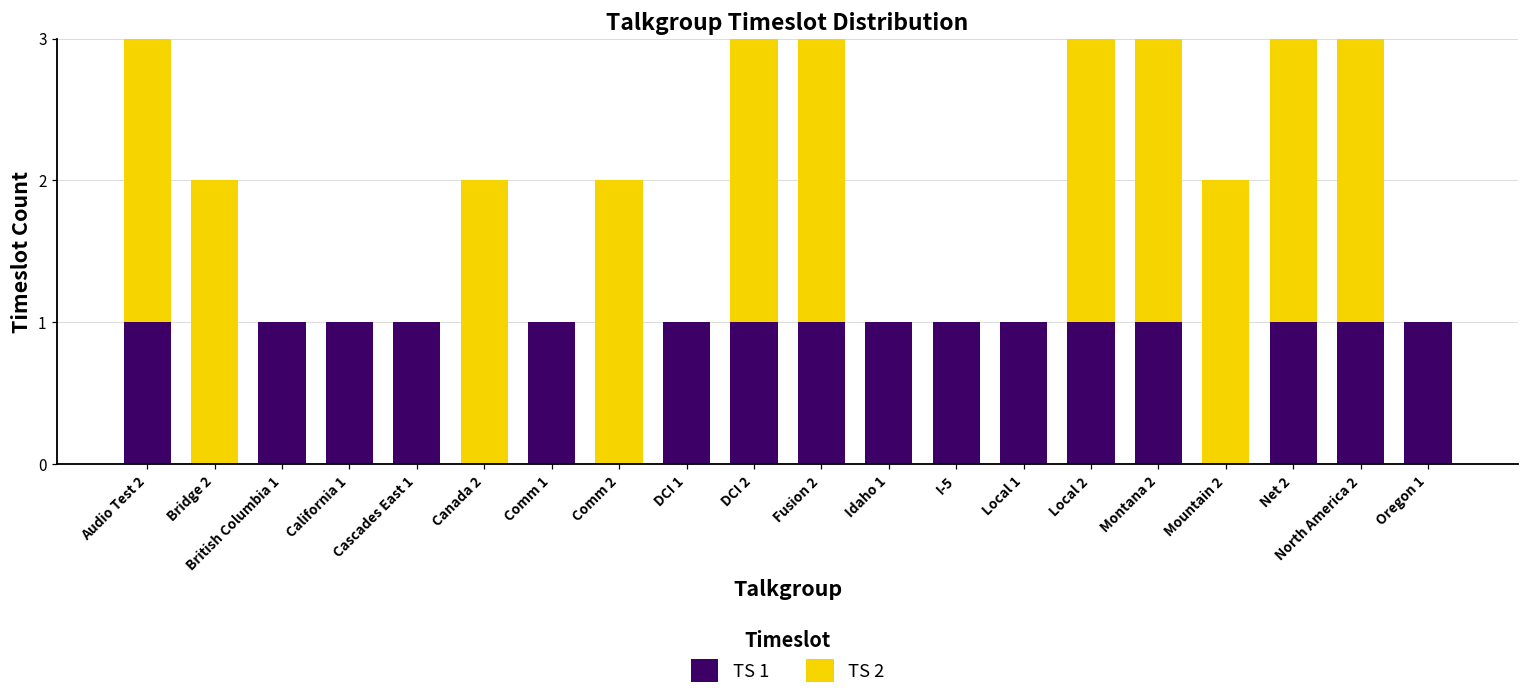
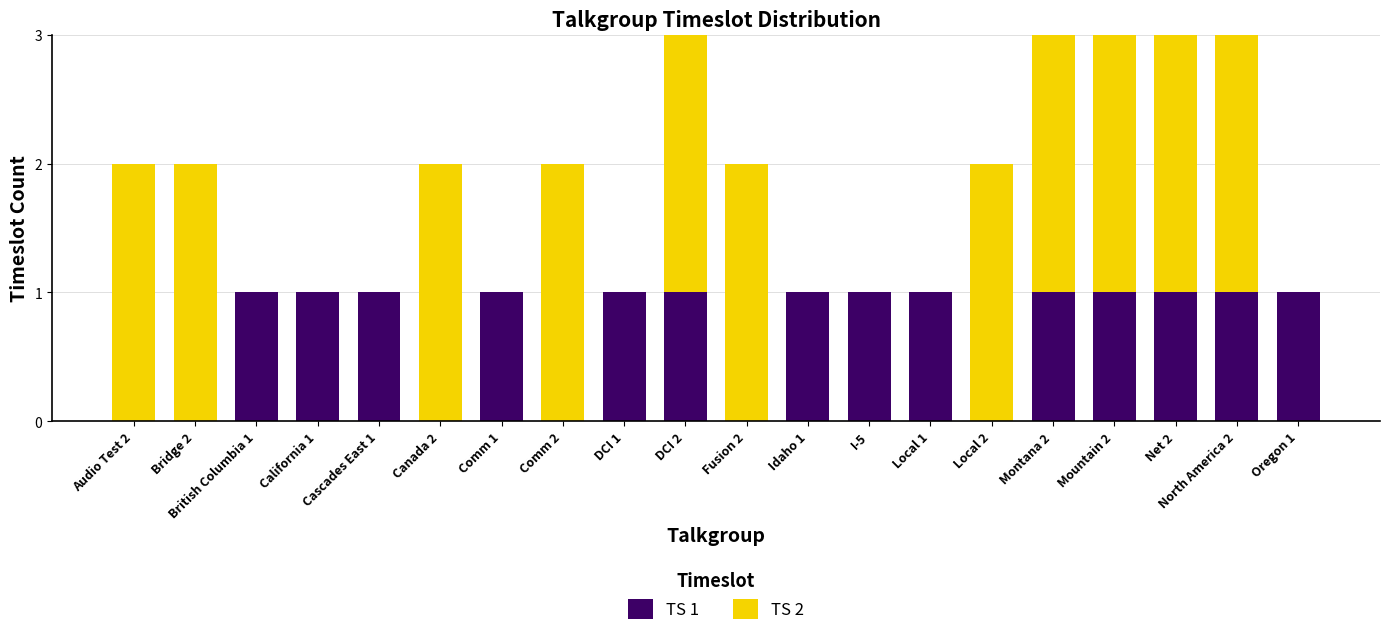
TS 1, Audio Test 2: 1 -> 0
TS 1, Fusion 2: 1 -> 0
TS 1, Local 2: 1 -> 0
TS 1, Mountain 2: 0 -> 1
